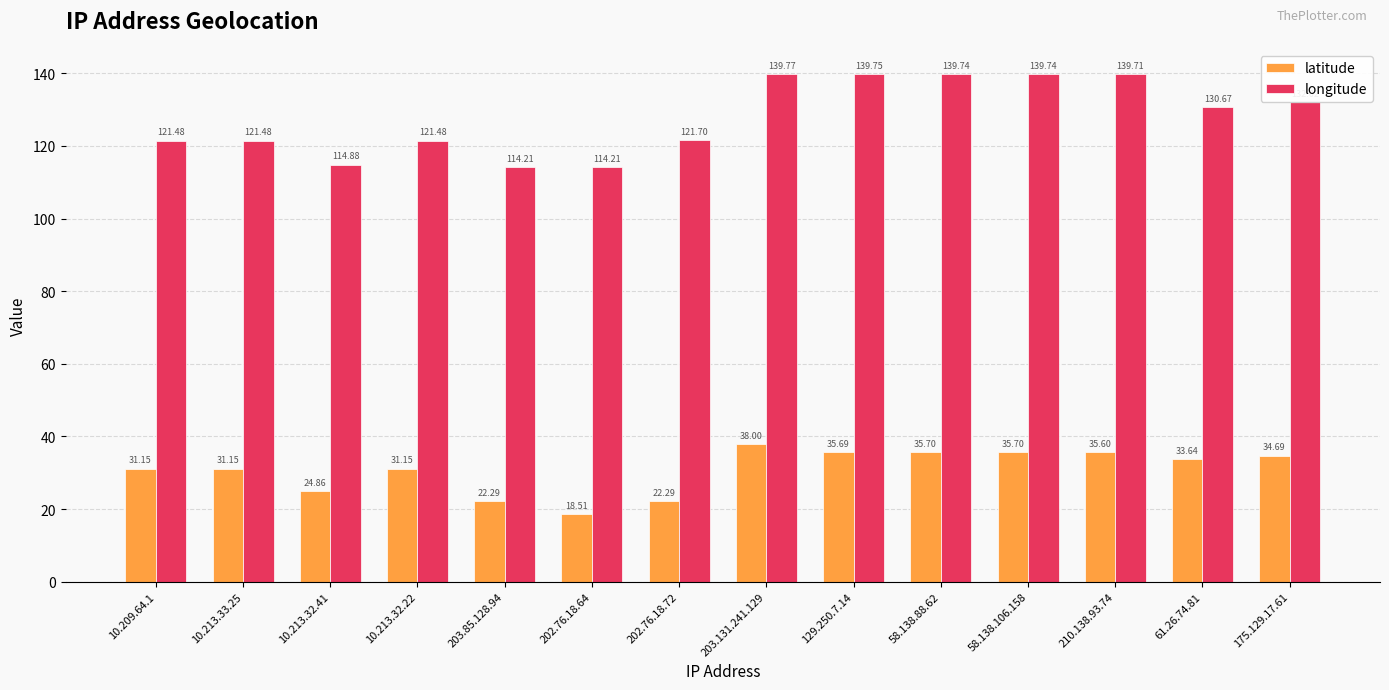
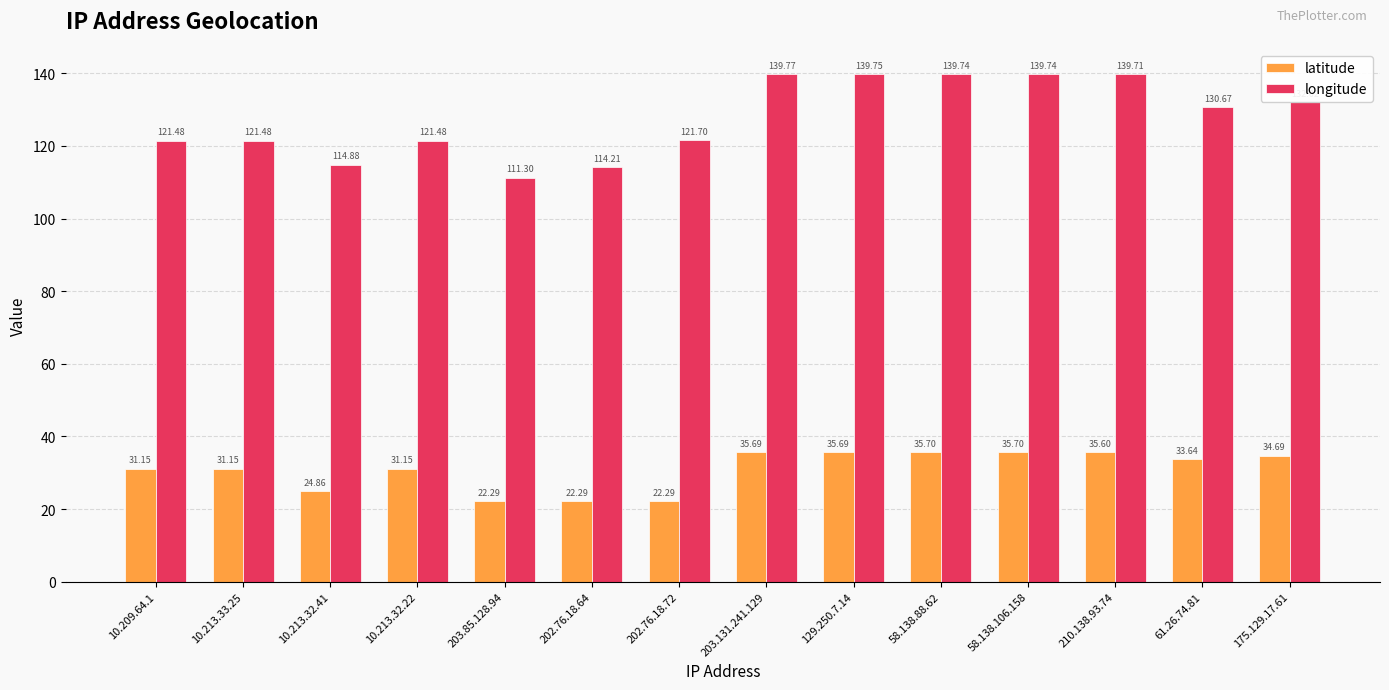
longitude, 203.85.128.94: 114.21 -> 111.30
latitude, 202.76.18.64: 18.51 -> 22.29
latitude, 203.131.241.129: 38.00 -> 35.69
